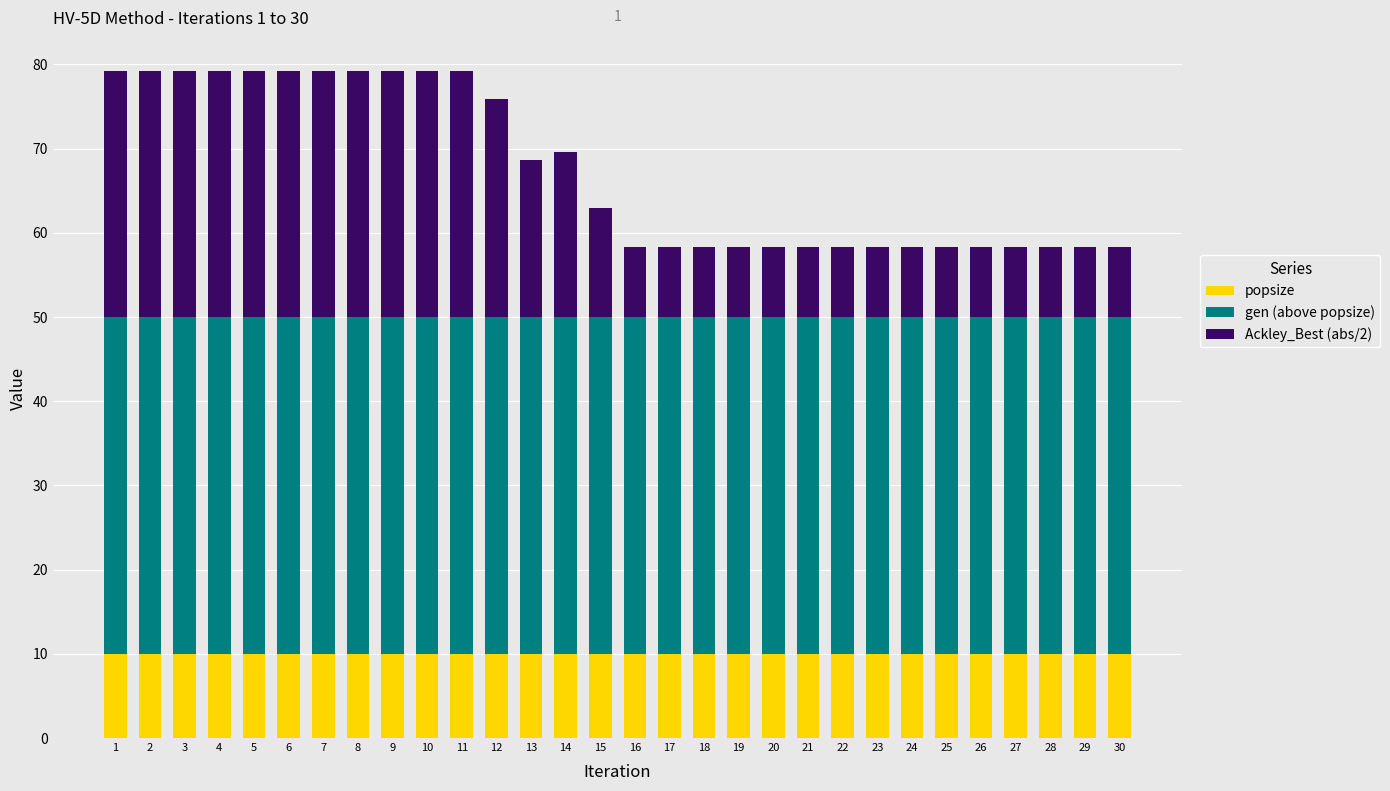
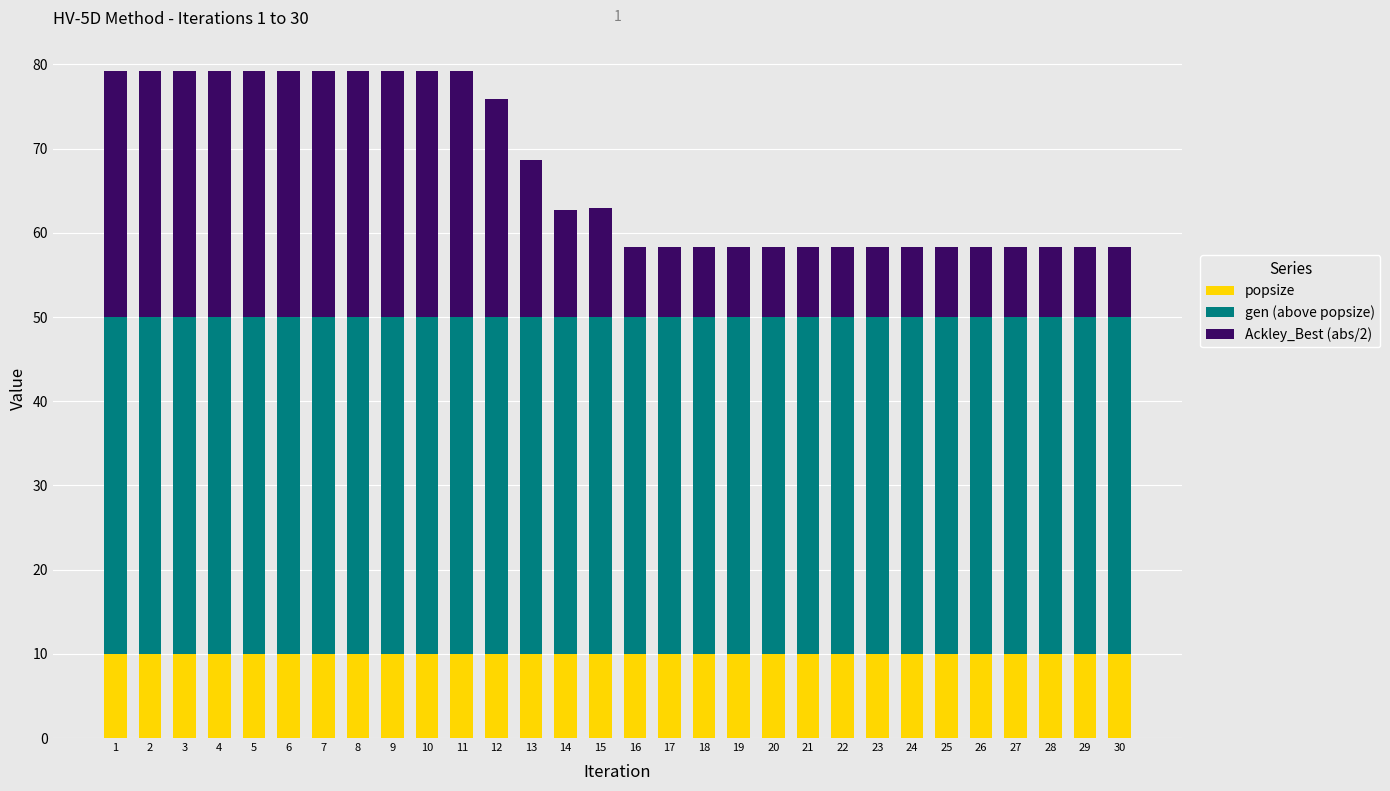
Ackley_Best (abs/2), 14: 20 -> 13
